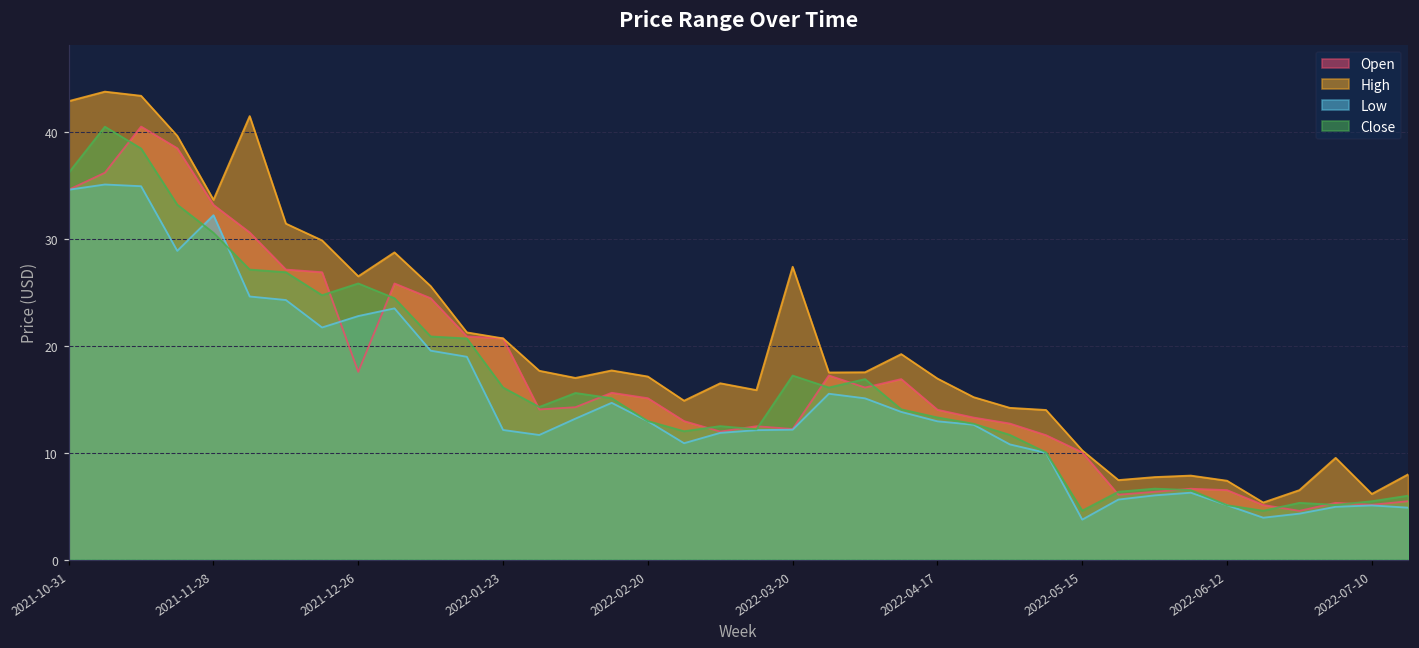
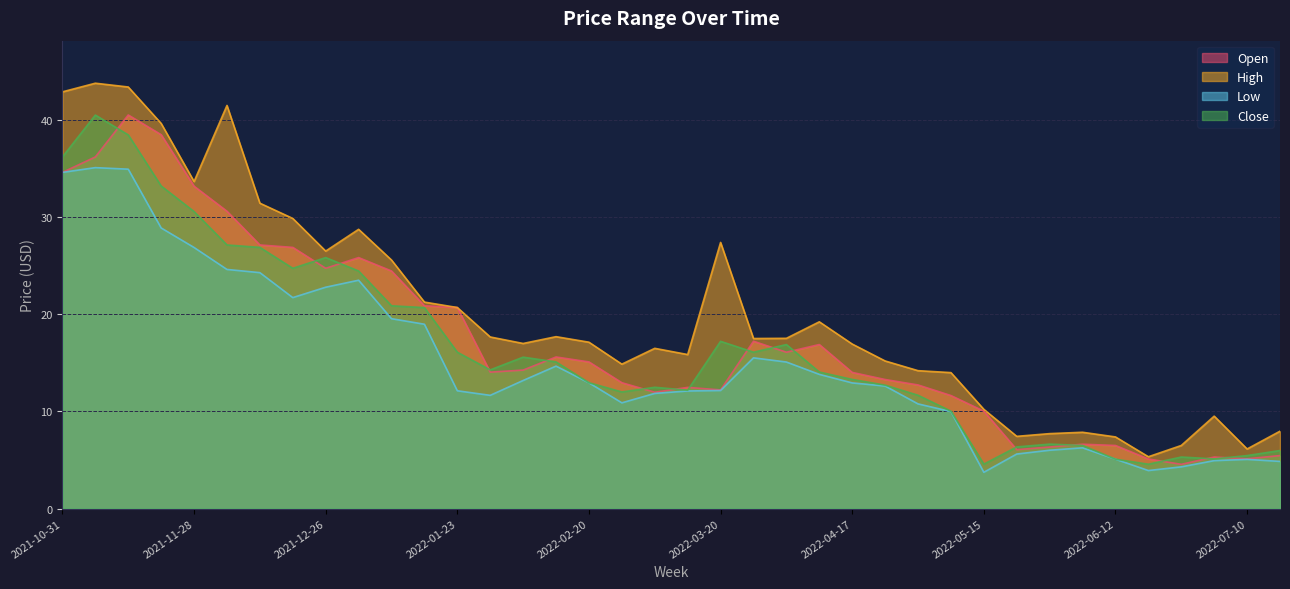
Low, 2021-11-28: 32 -> 27
Open, 2021-12-26: 18 -> 25
